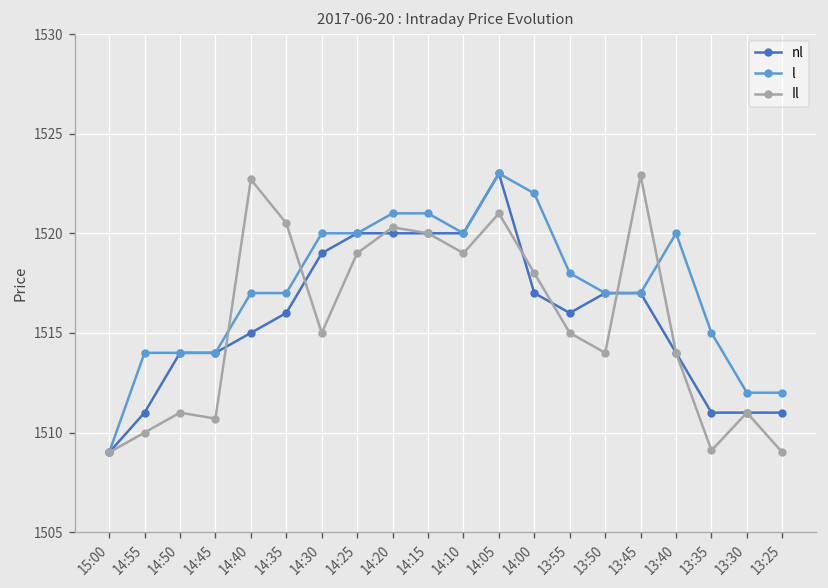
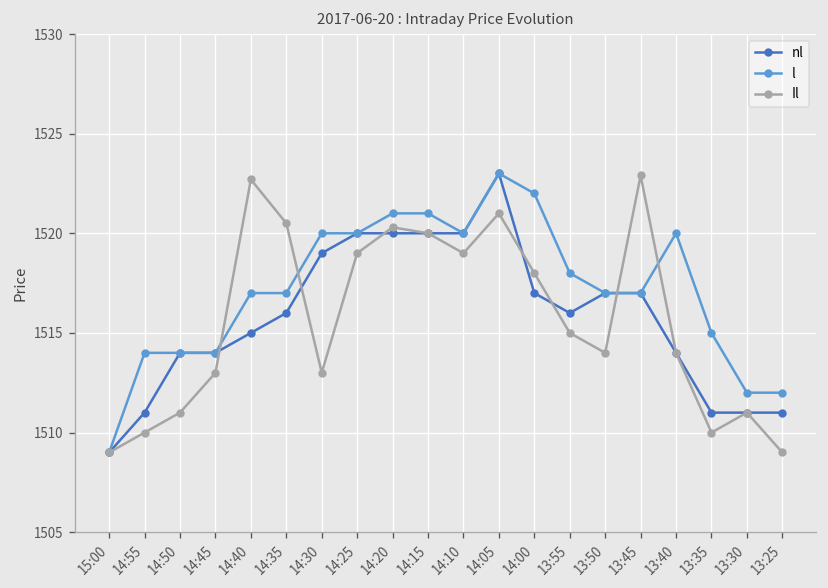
Il, 14:45: 1510.7 -> 1513.0
Il, 14:30: 1515 -> 1513
Il, 13:35: 1509.1 -> 1510.0
